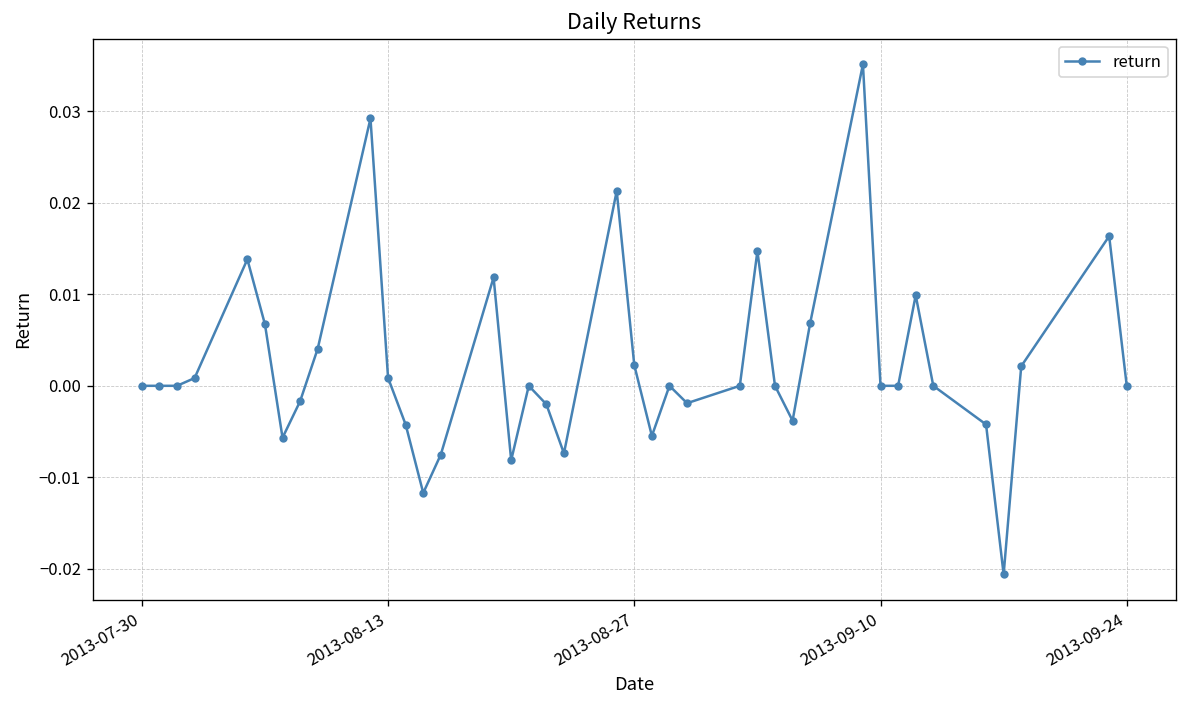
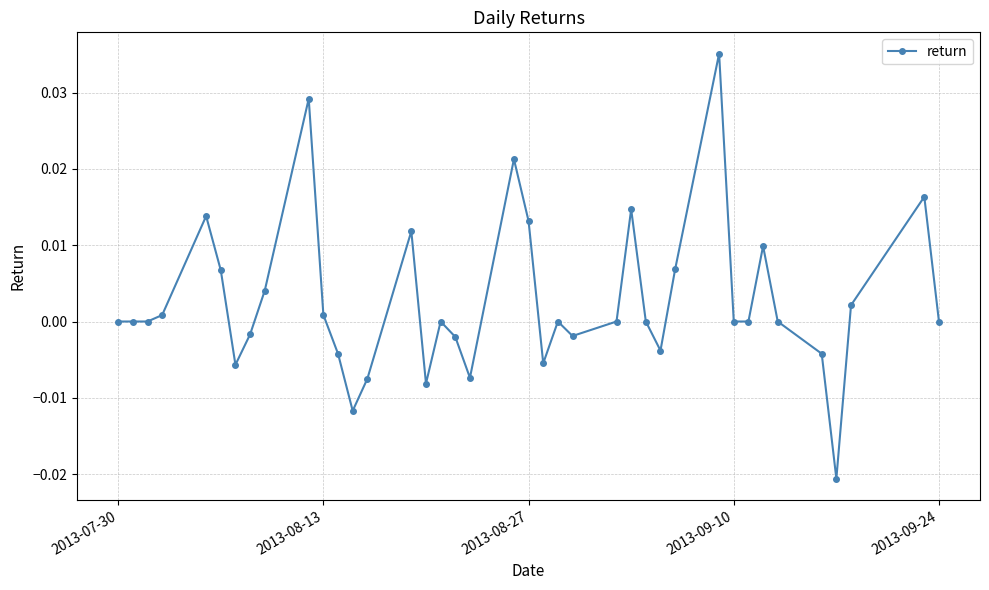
2013-08-27: 0.002 -> 0.013
